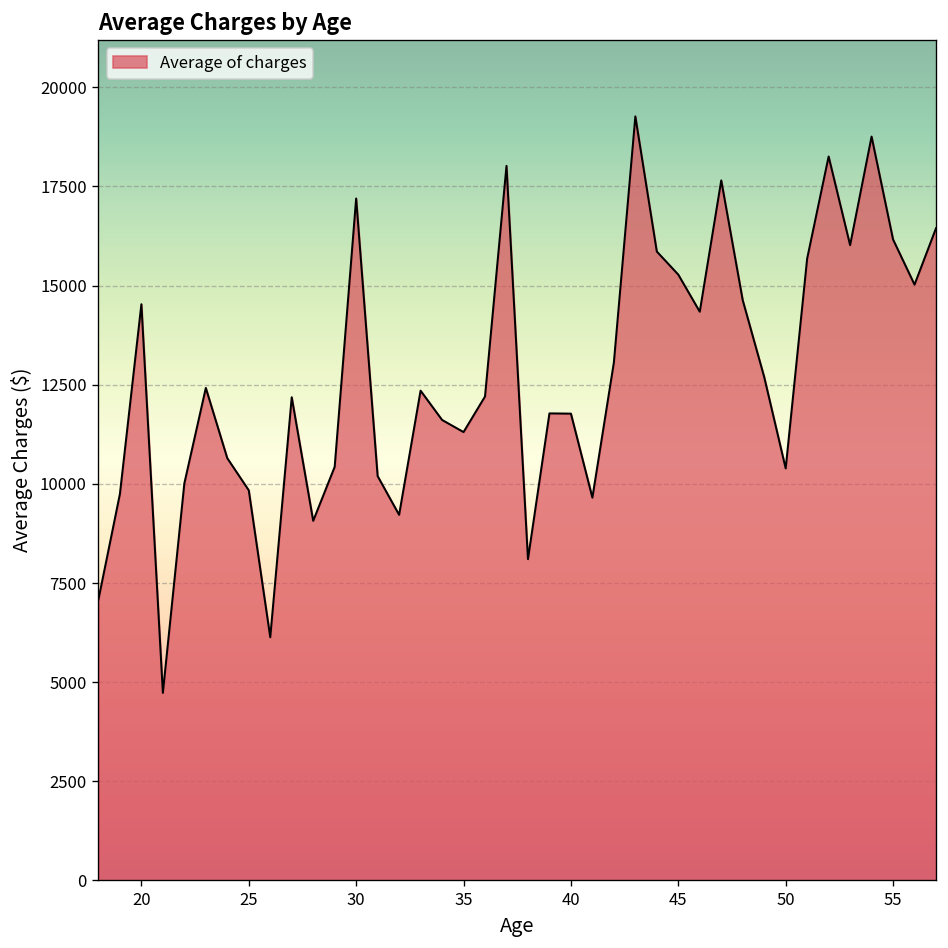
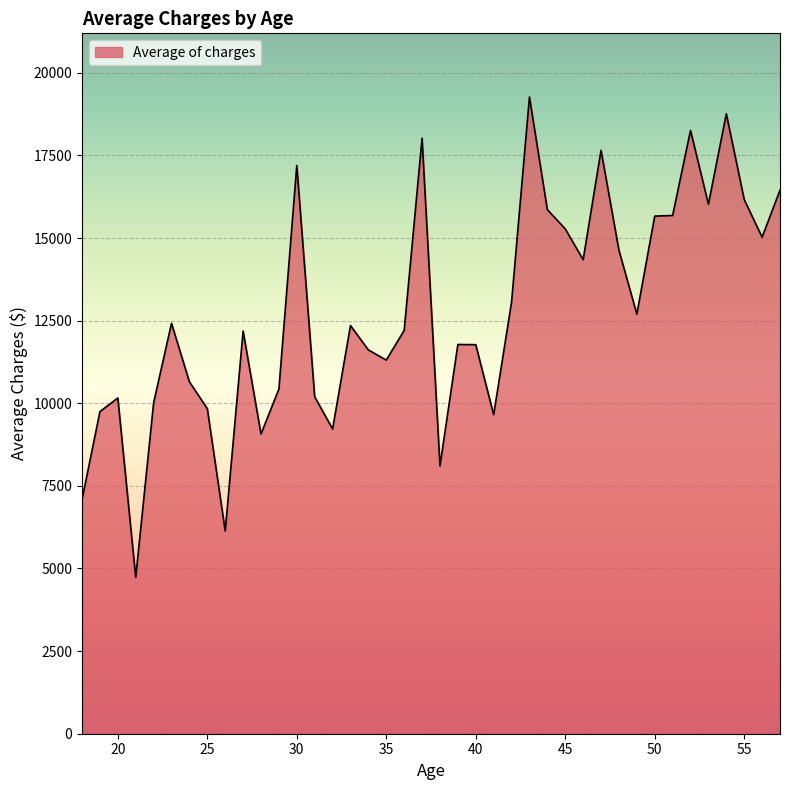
20: 14500 -> 10200
50: 10400 -> 15700
